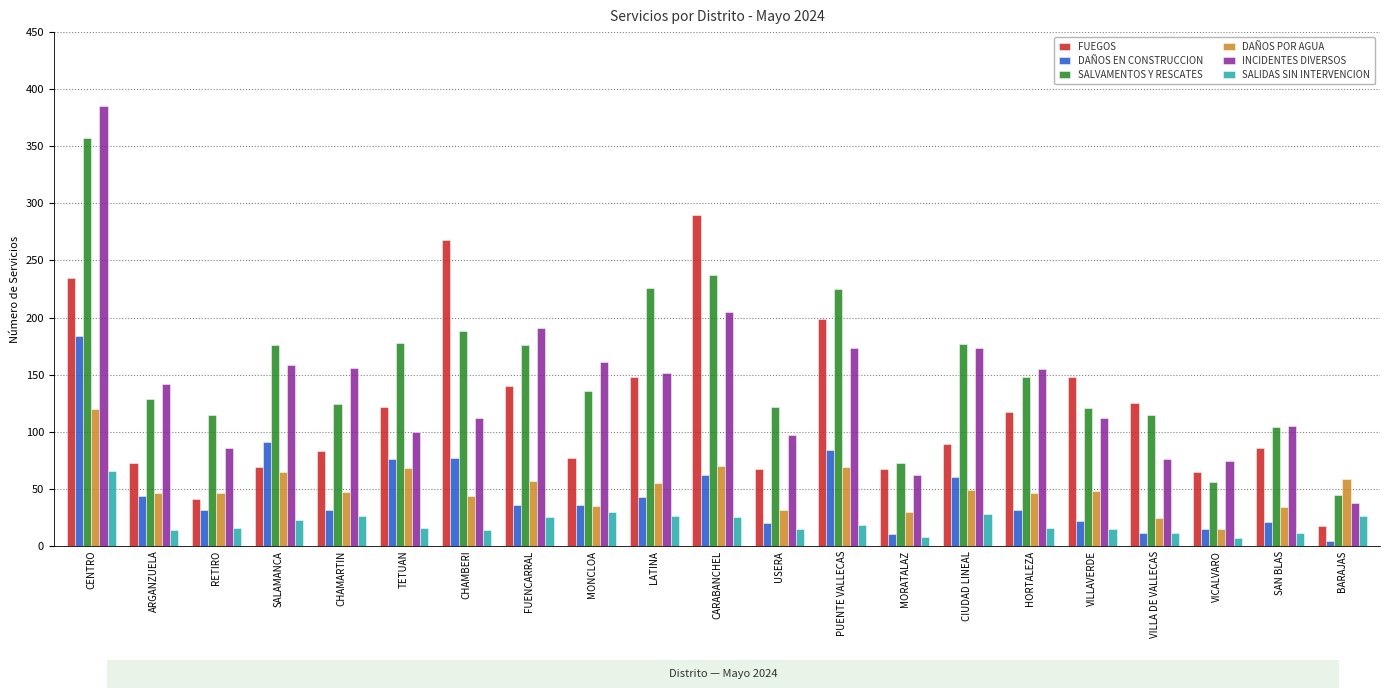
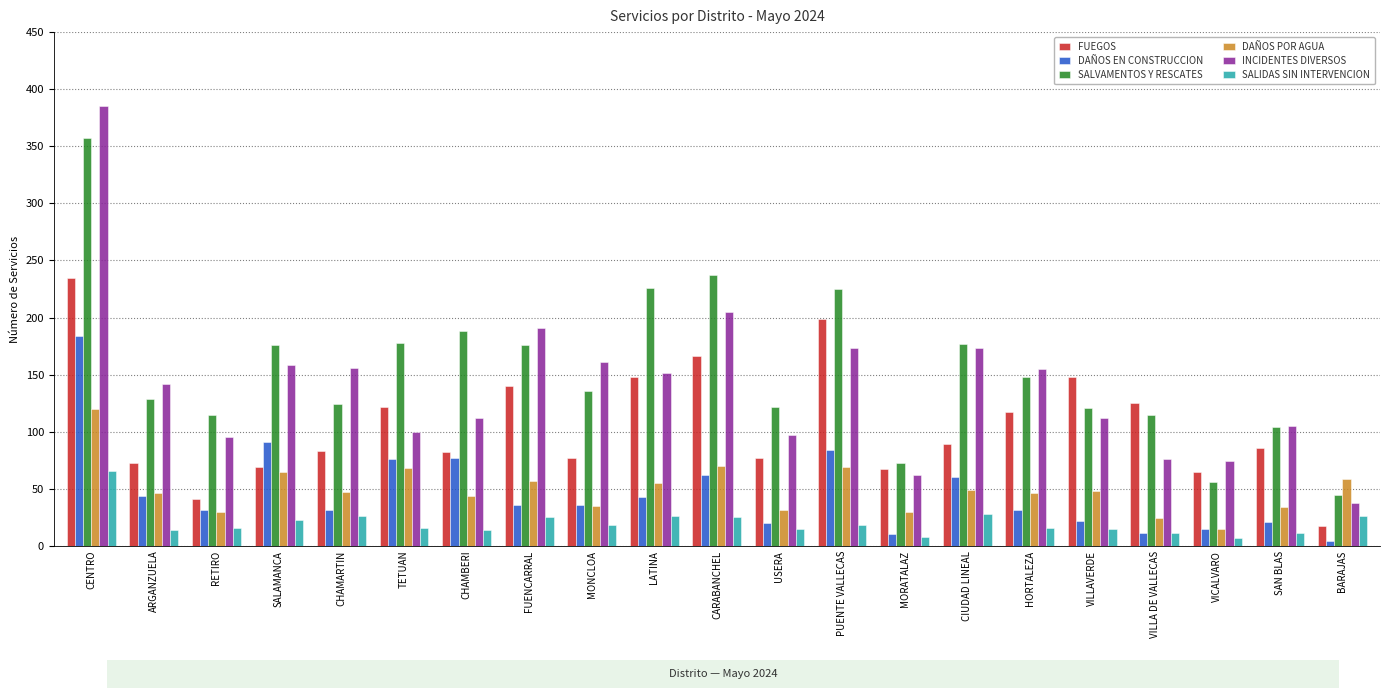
DAÑOS POR AGUA, RETIRO: 46 -> 30
INCIDENTES DIVERSOS, RETIRO: 86 -> 95
FUEGOS, CHAMBERI: 268 -> 82
SALIDAS SIN INTERVENCION, MONCLOA: 30 -> 18
FUEGOS, CARABANCHEL: 290 -> 166
FUEGOS, USERA: 67 -> 77
